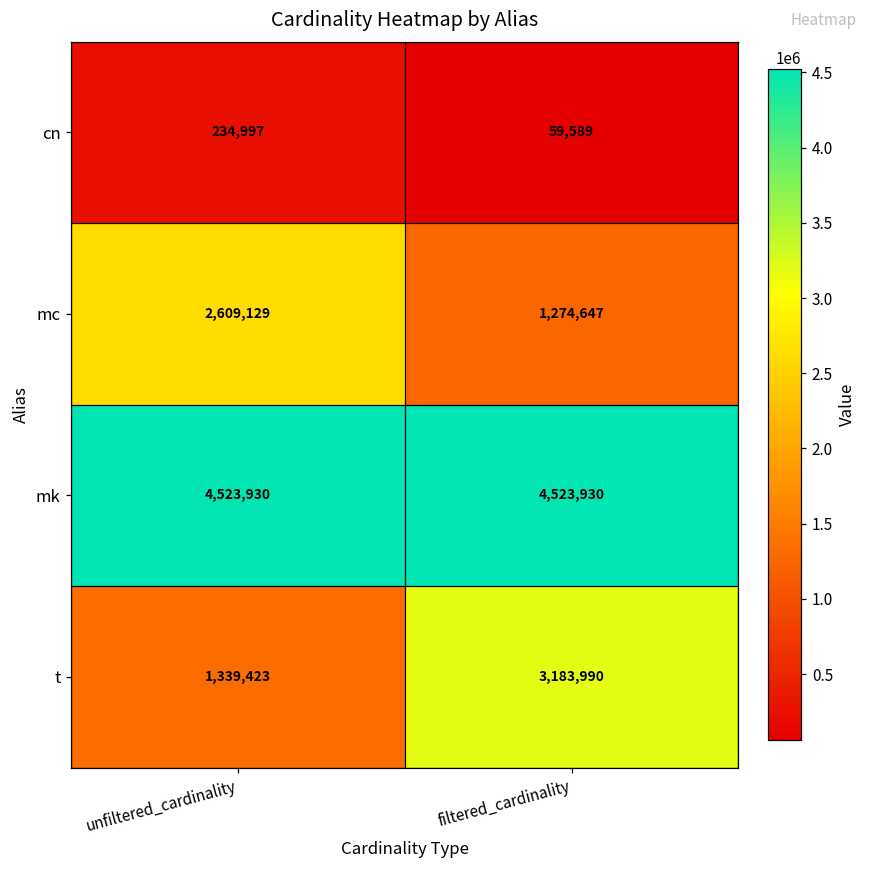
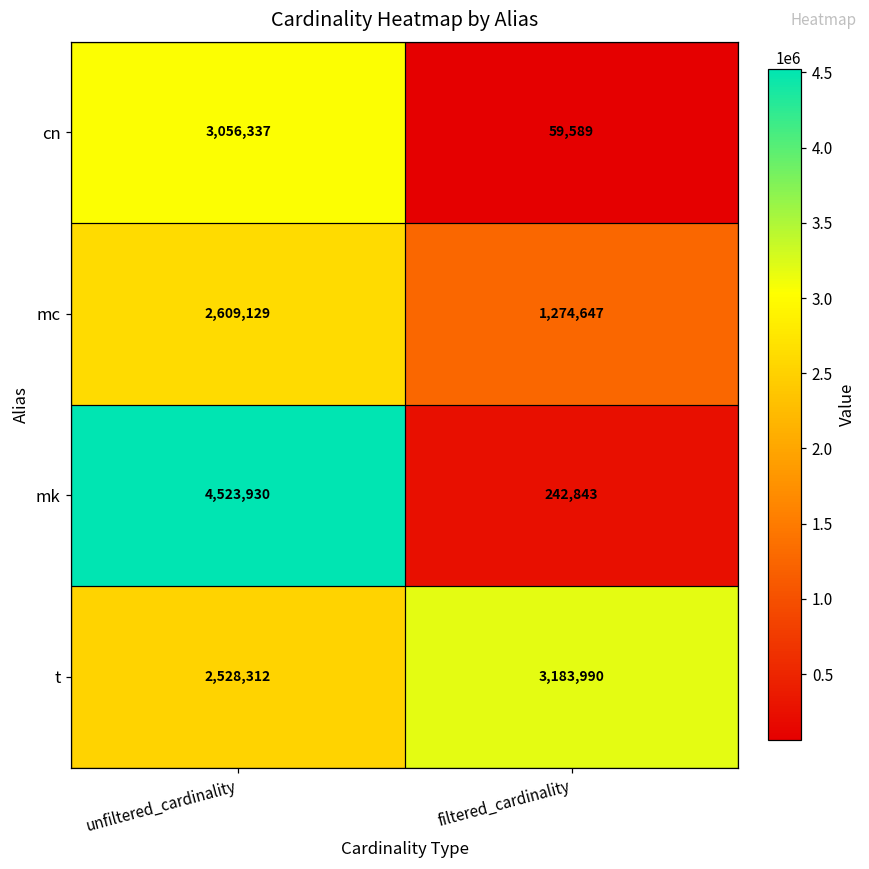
cn, unfiltered_cardinality: 234,997 -> 3,056,337
mk, filtered_cardinality: 4,523,930 -> 242,843
t, unfiltered_cardinality: 1,339,423 -> 2,528,312
